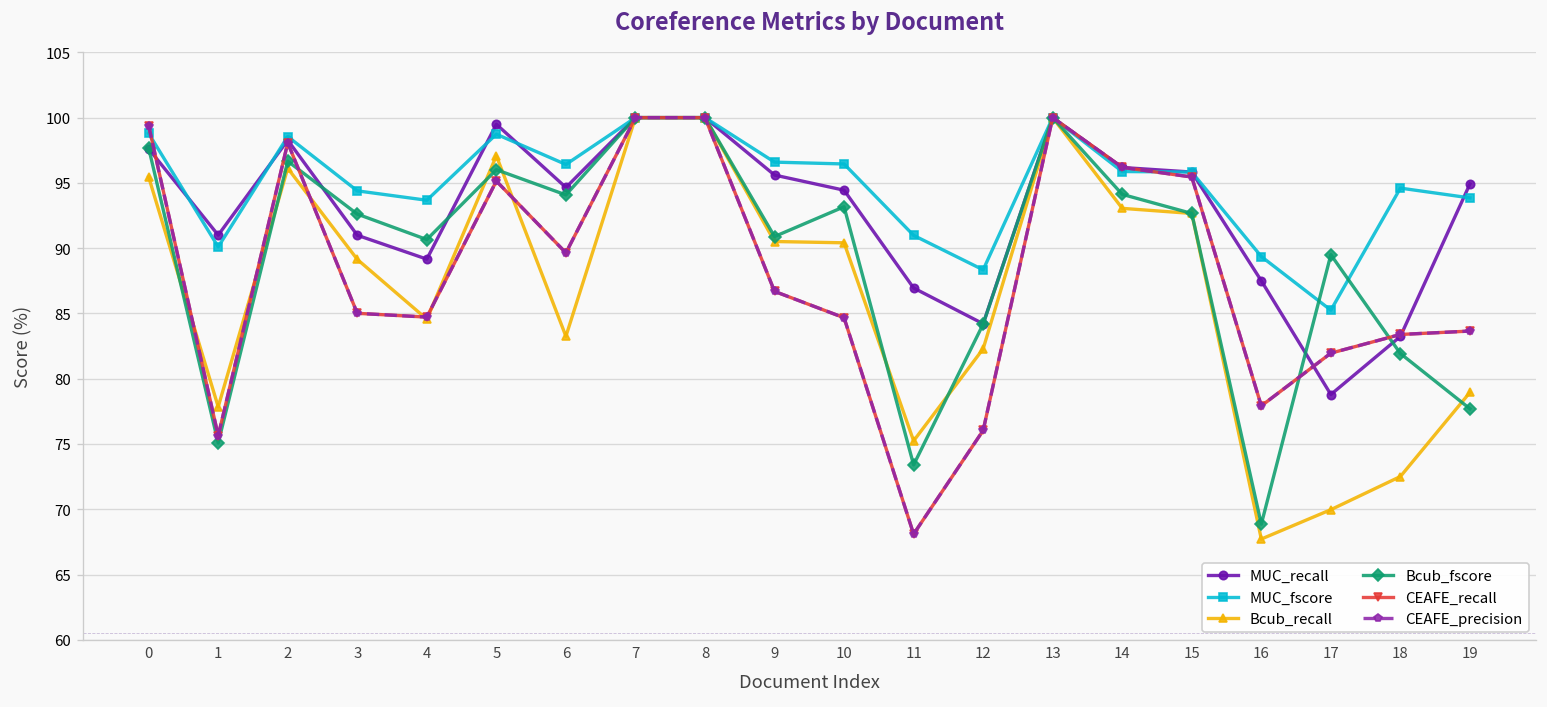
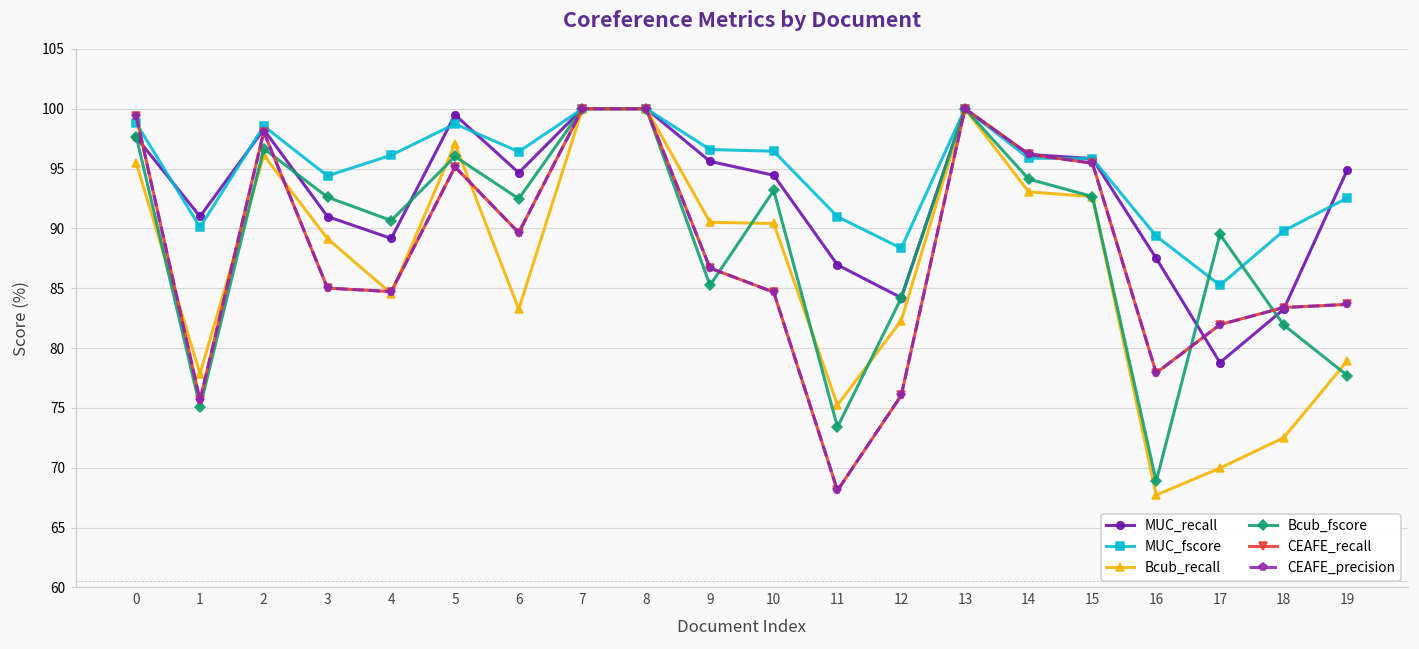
MUC_fscore, 4: 93.7 -> 96.1
Bcub_fscore, 6: 94.1 -> 92.5
Bcub_fscore, 9: 90.9 -> 85.2
MUC_fscore, 18: 94.6 -> 89.8
MUC_fscore, 19: 93.9 -> 92.6
